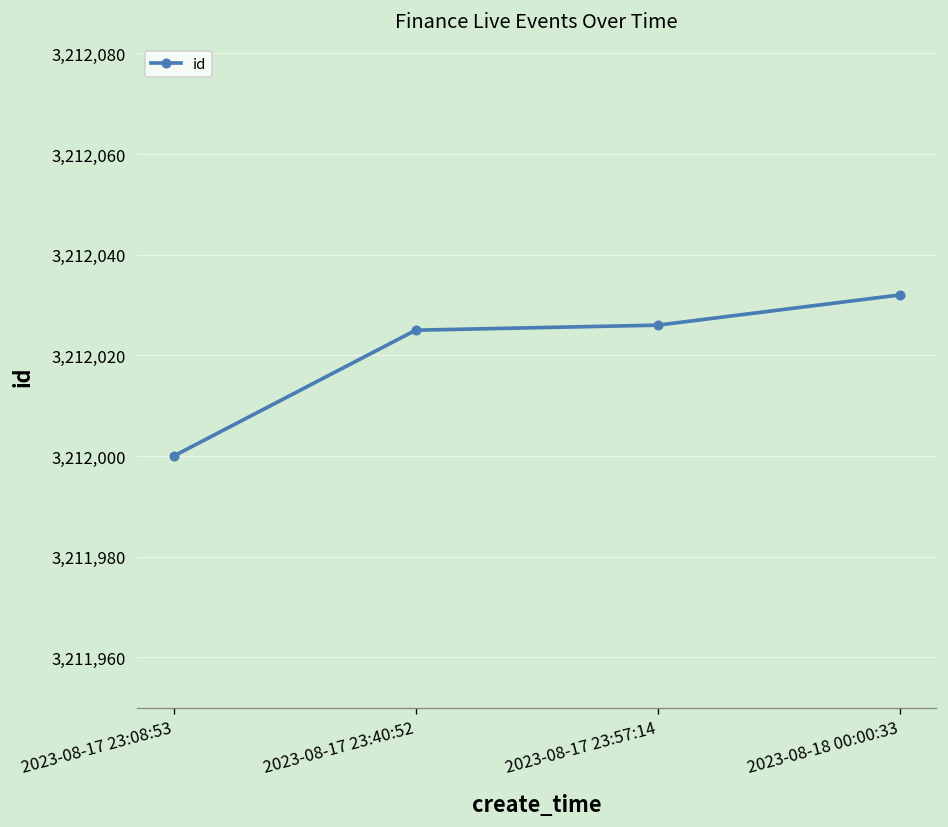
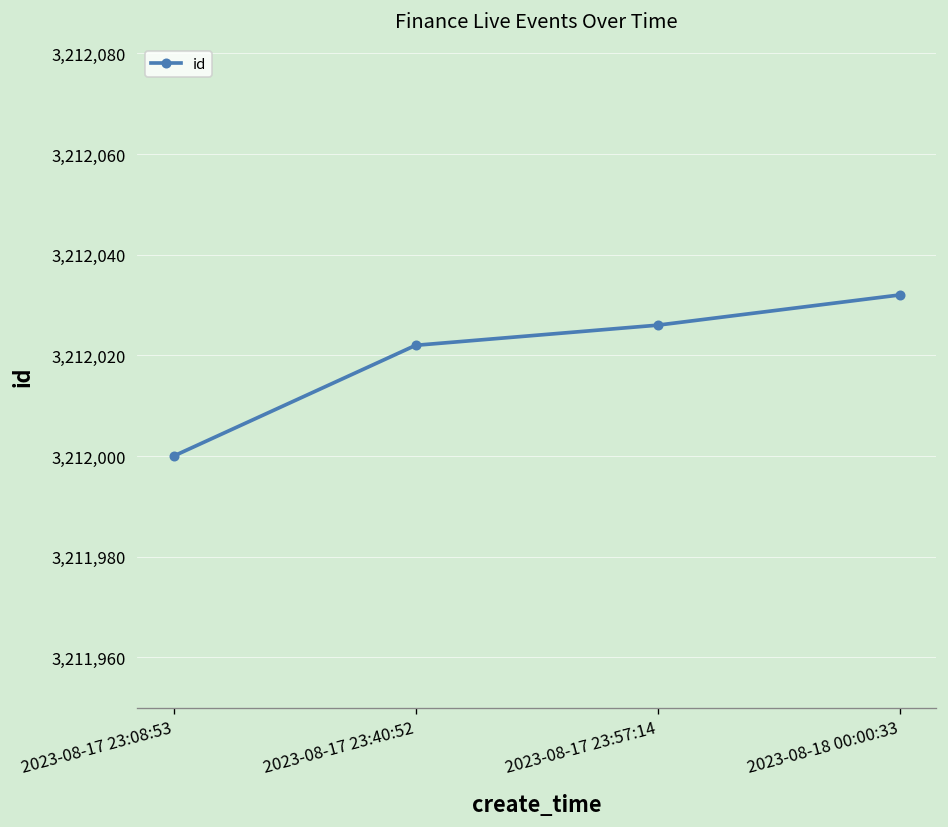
2023-08-17 23:40:52: 3,212,025 -> 3,212,022
